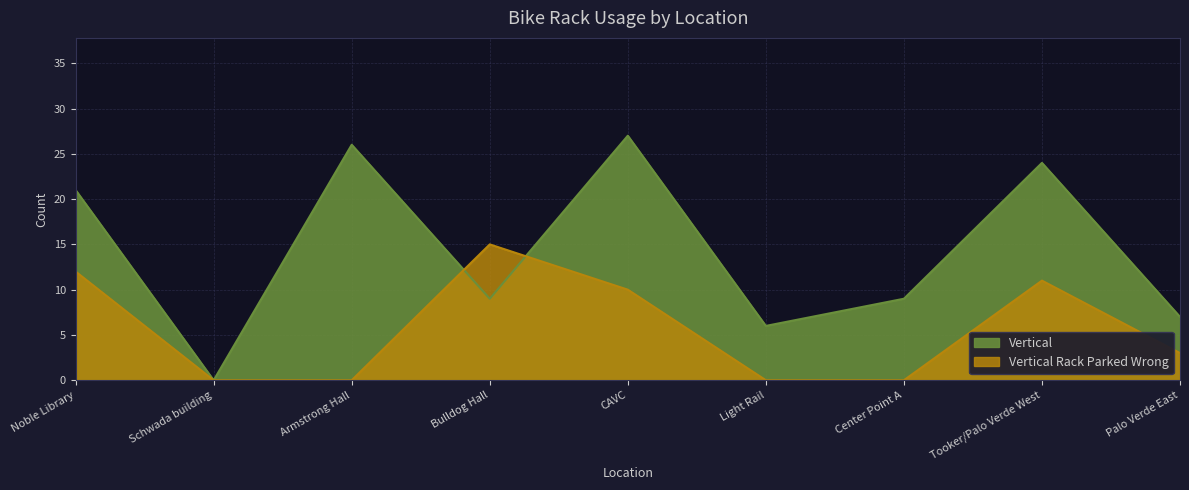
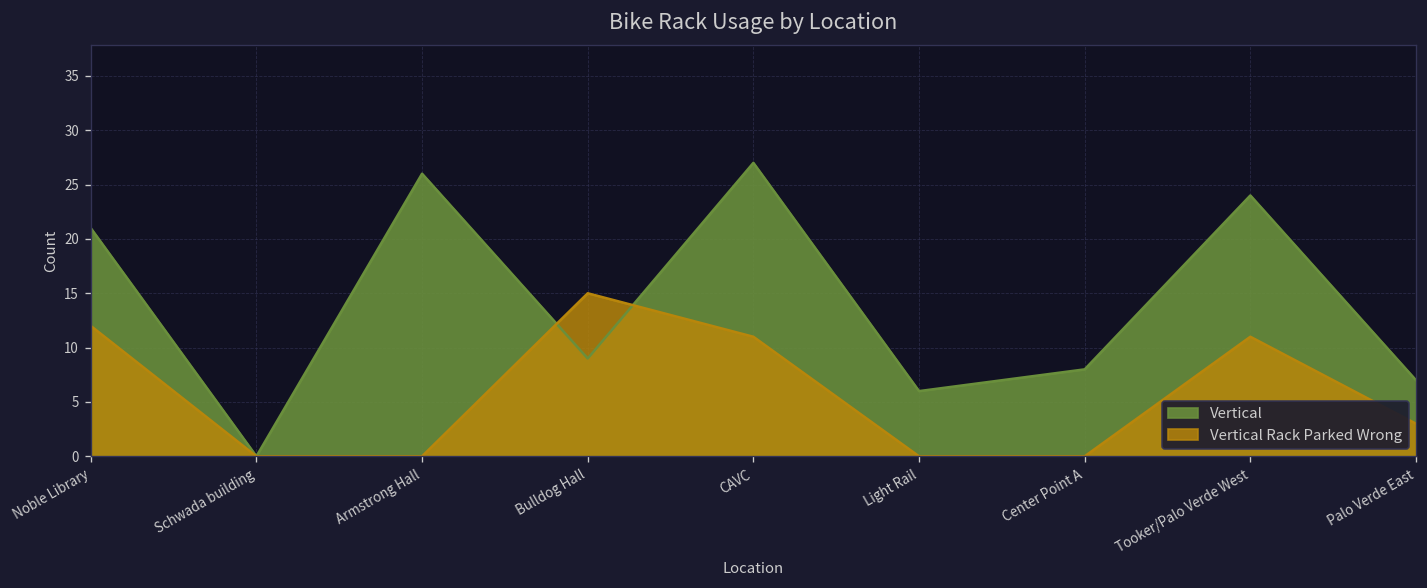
Vertical Rack Parked Wrong, CAVC: 10 -> 11
Vertical, Center Point A: 9 -> 8
